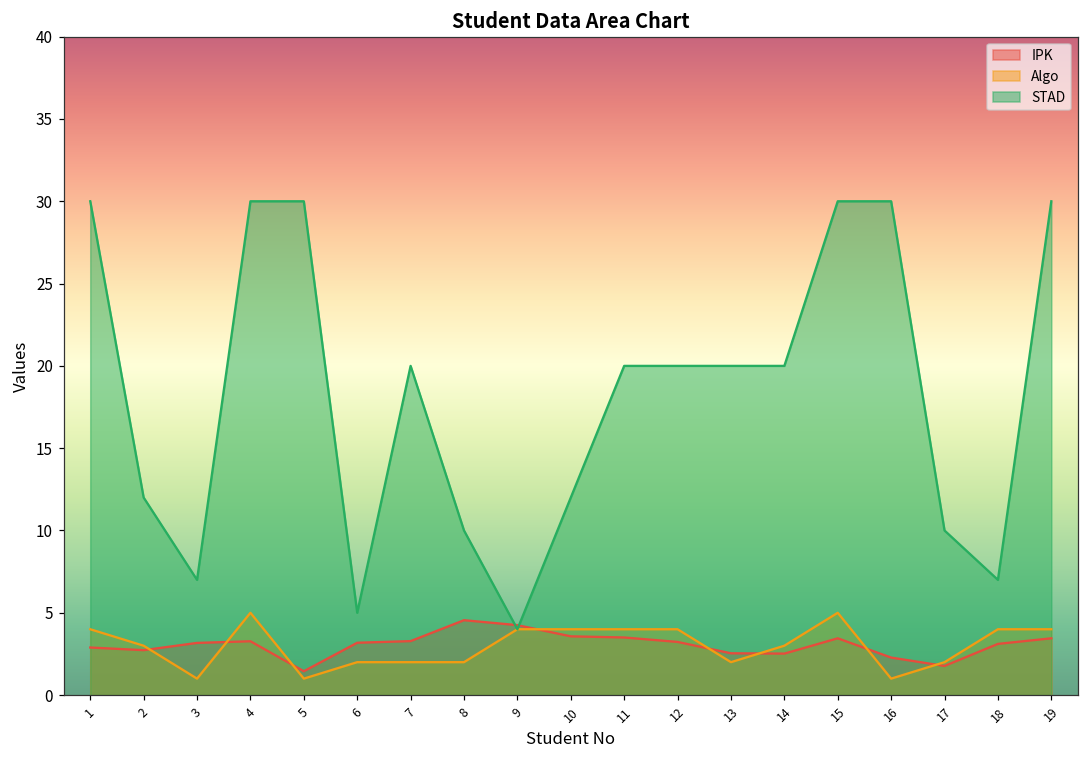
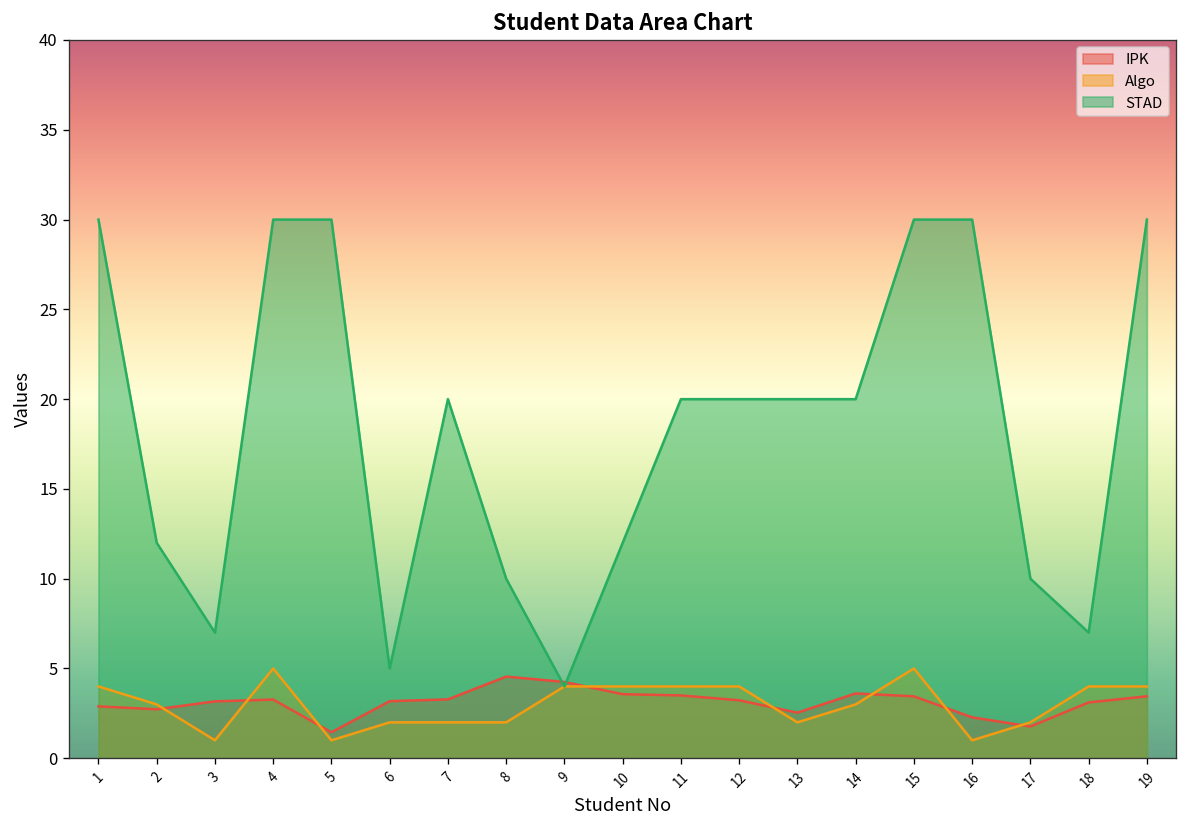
IPK, 14: 2.5 -> 3.6
